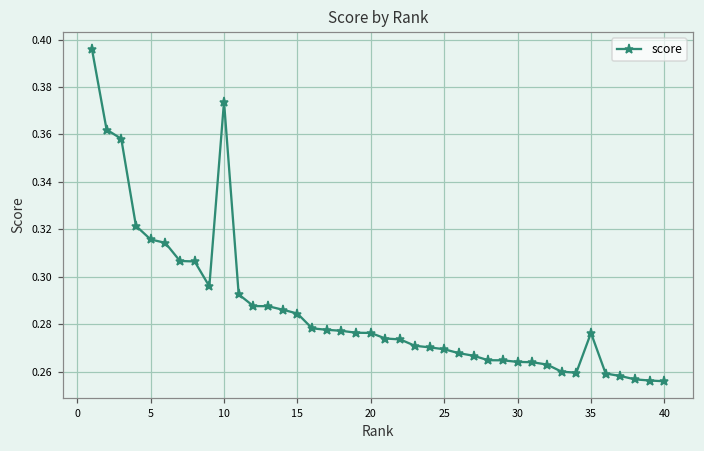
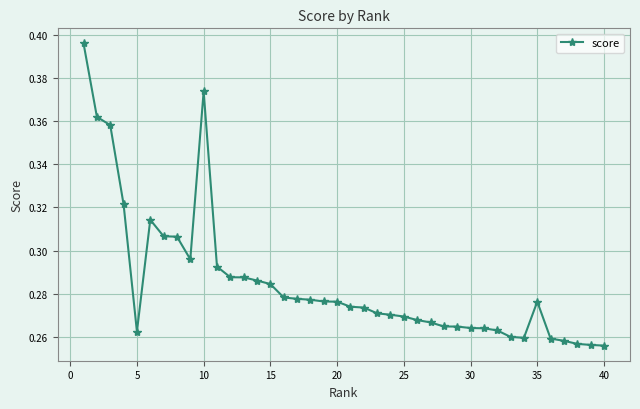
5: 0.316 -> 0.262
